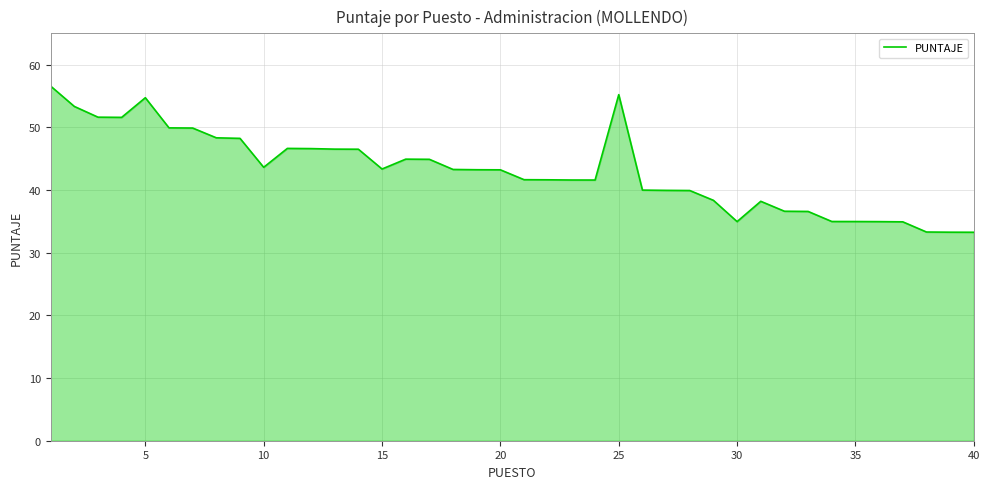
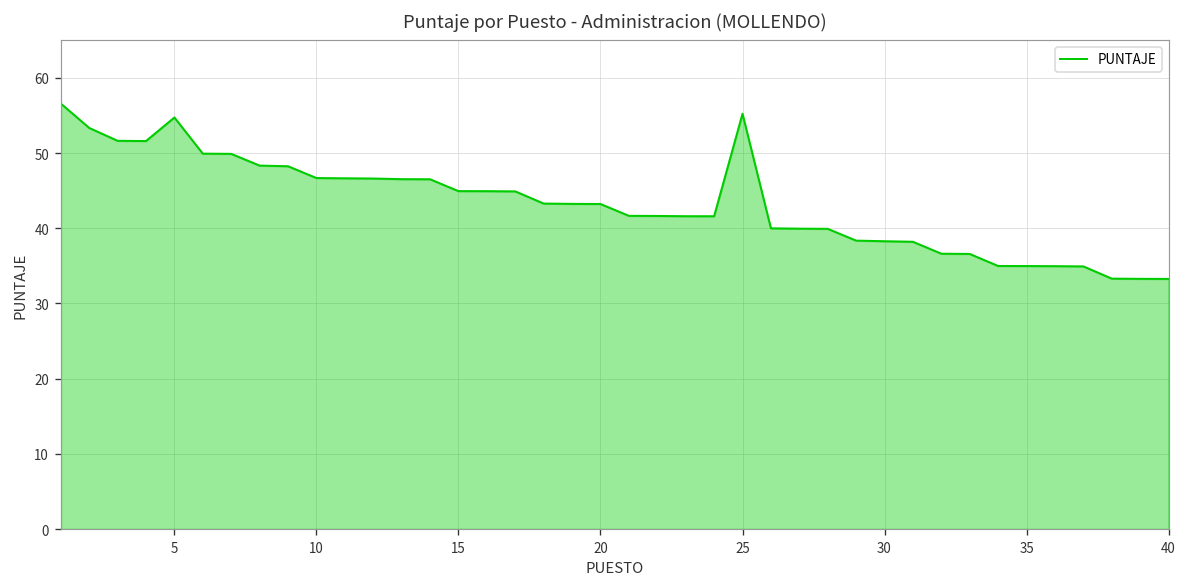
10: 44 -> 47
15: 43 -> 45
30: 35 -> 38
